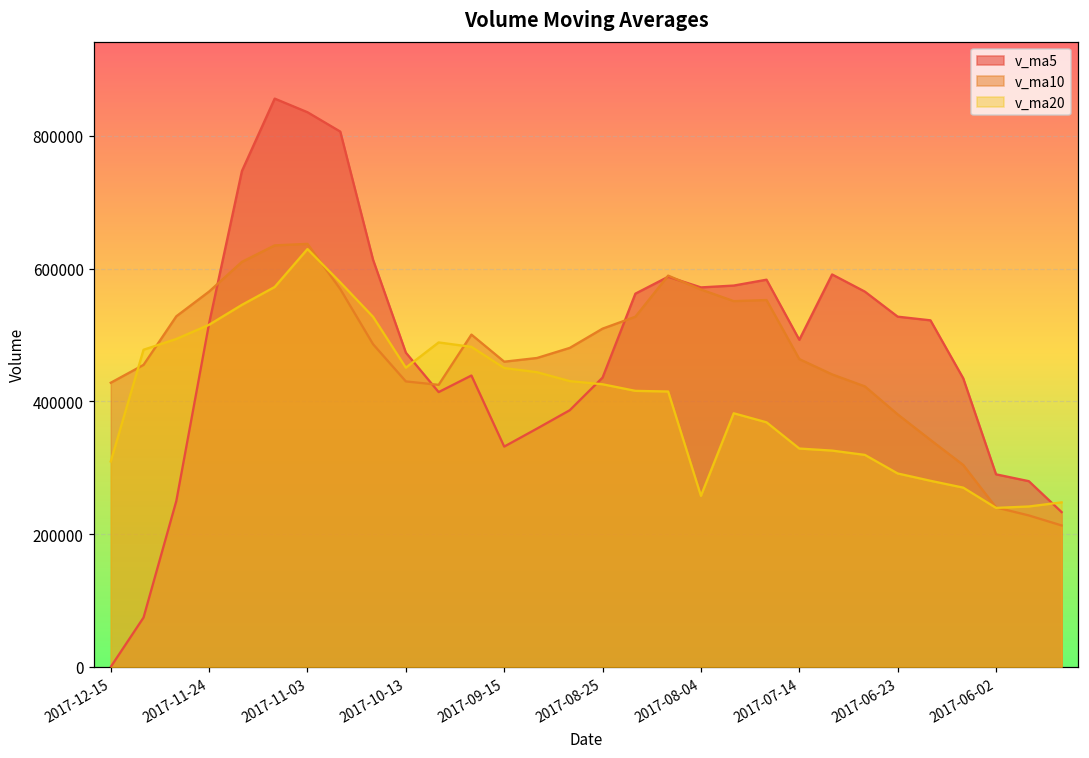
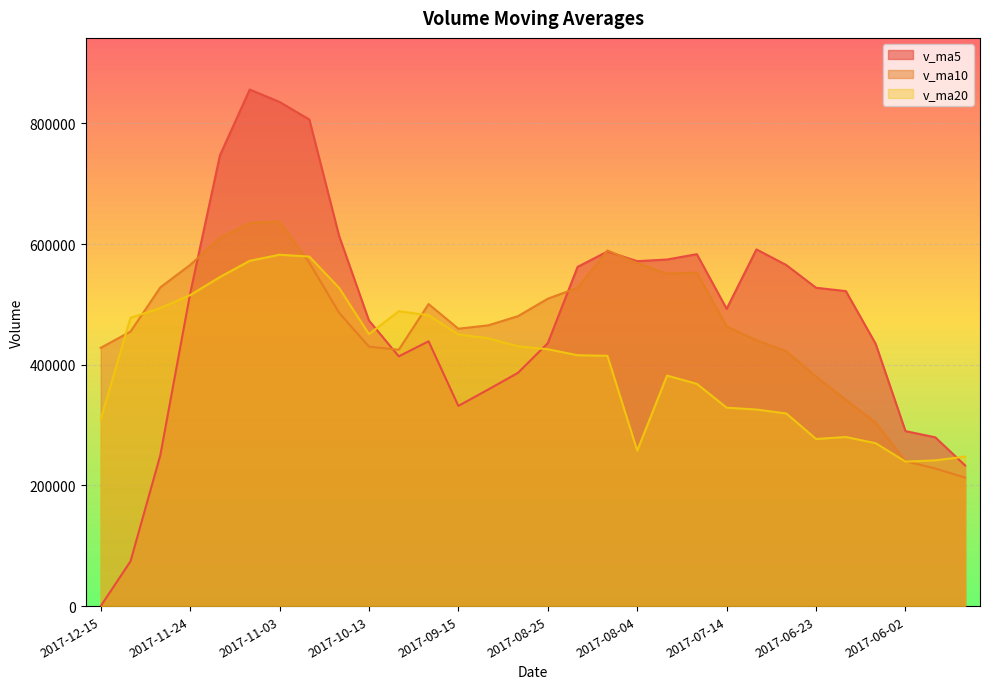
v_ma20, 2017-11-03: 630000 -> 580000
v_ma20, 2017-06-23: 290000 -> 280000
